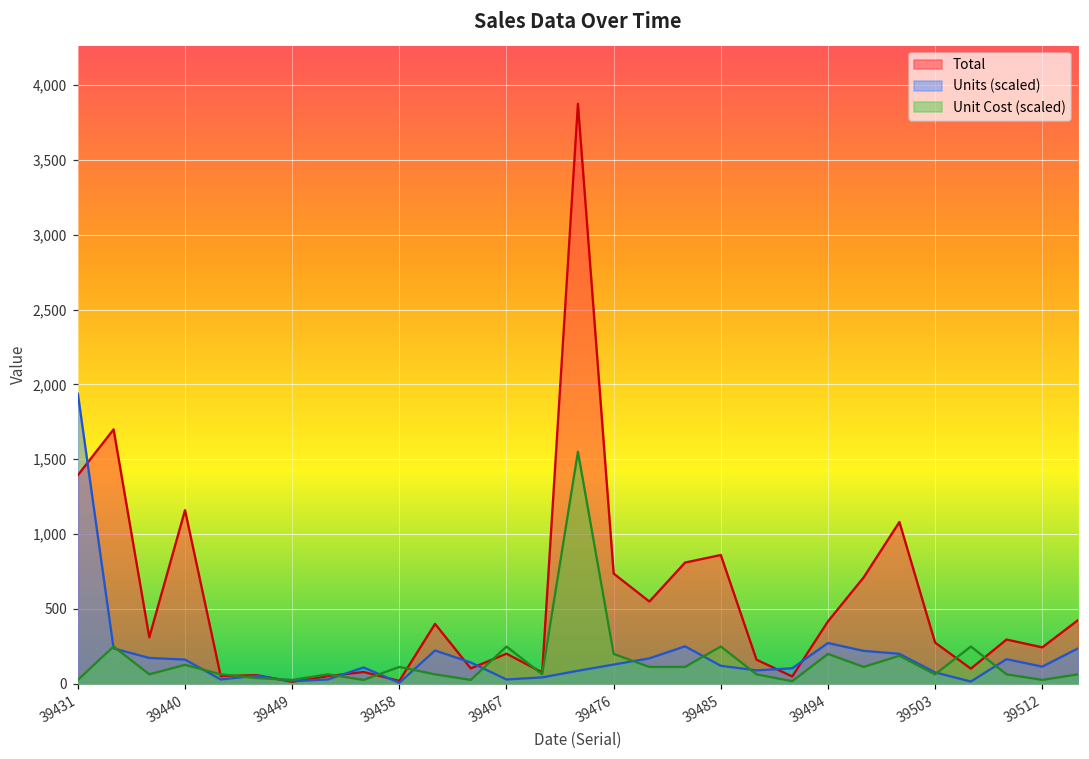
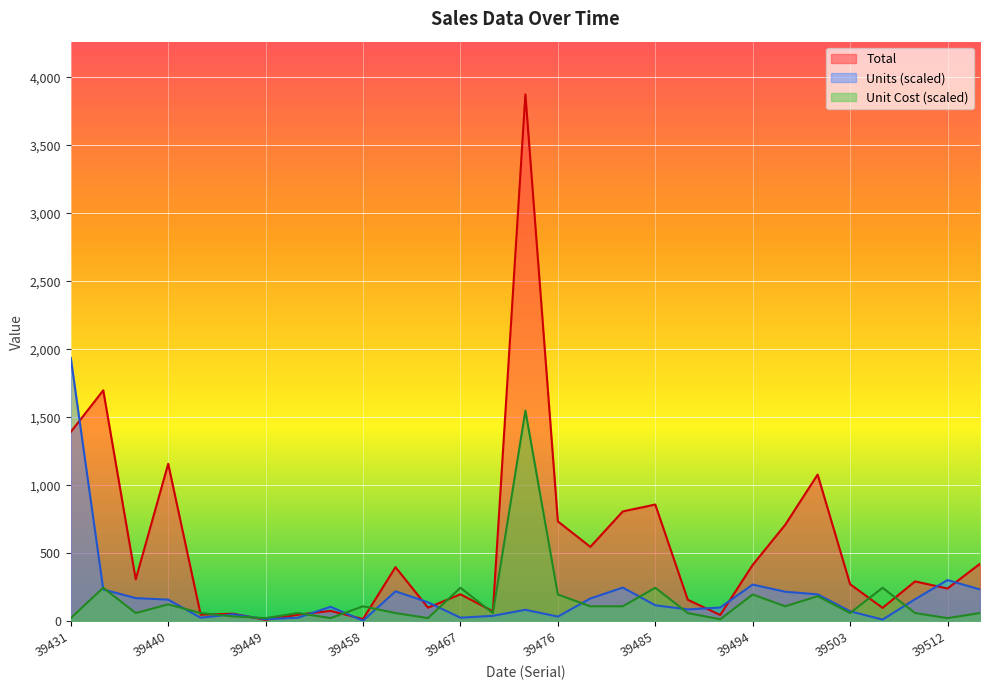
Units (scaled), 39476: 130 -> 40
Units (scaled), 39512: 110 -> 300
